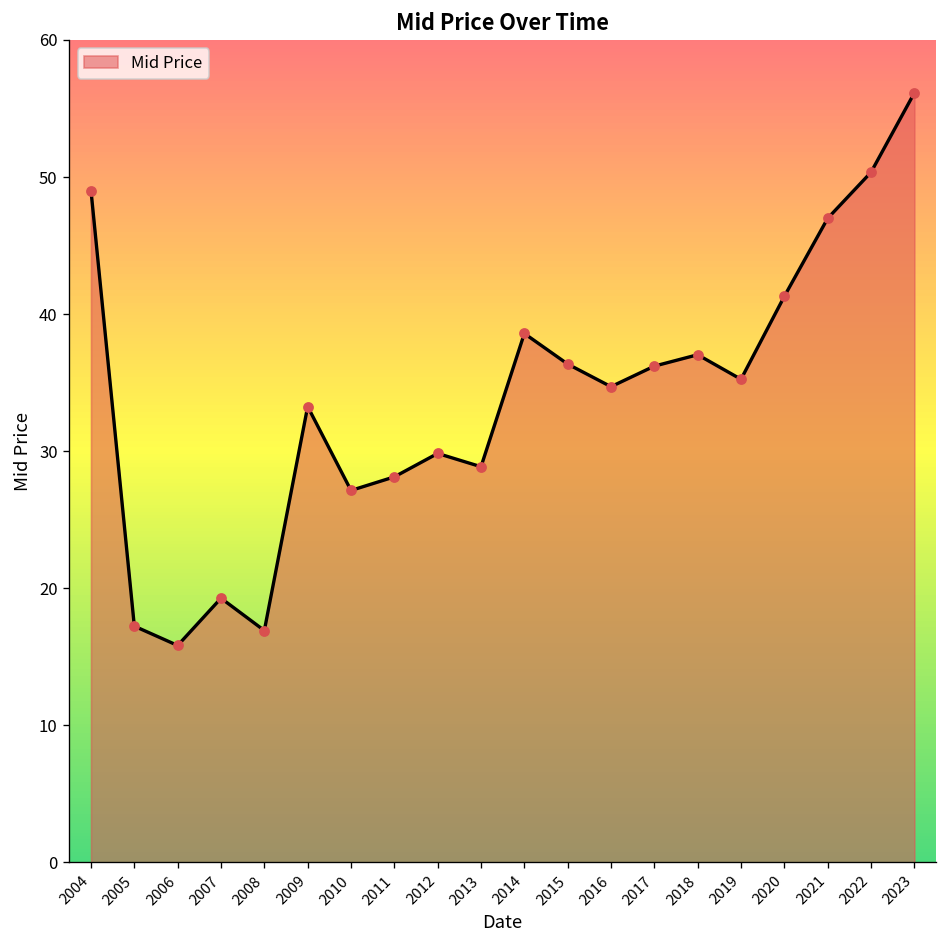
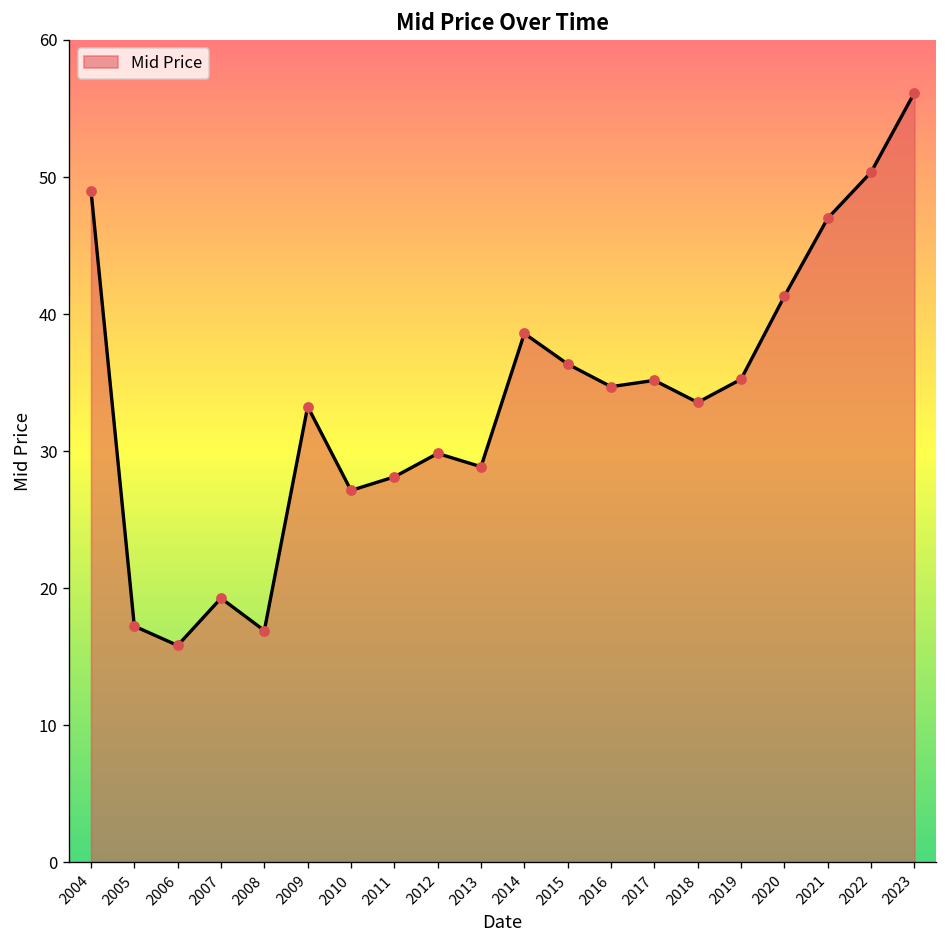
2017: 36.2 -> 35.2
2018: 37.0 -> 33.6
